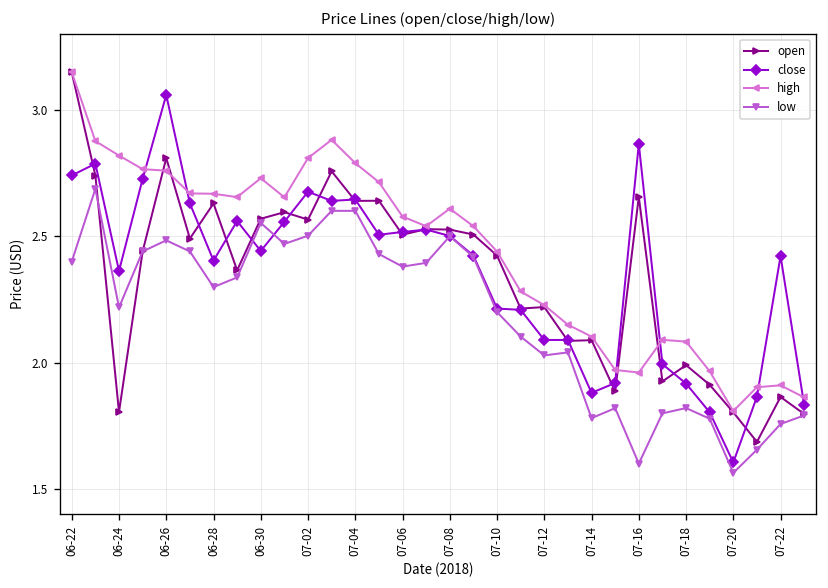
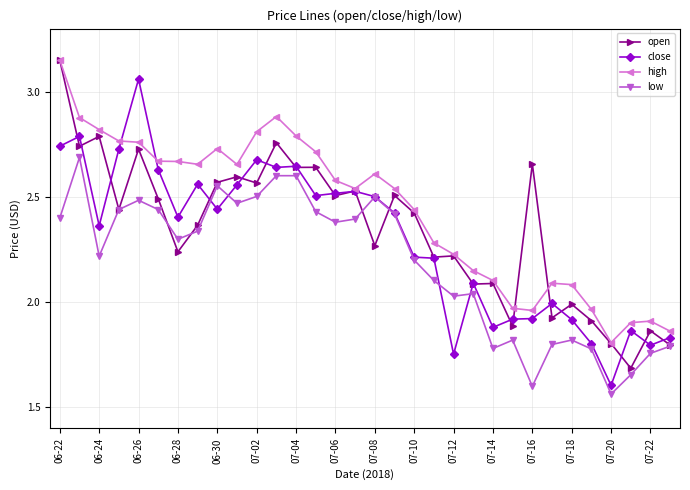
open, 06-24: 1.80 -> 2.79
open, 06-26: 2.81 -> 2.73
open, 06-28: 2.63 -> 2.24
open, 07-08: 2.53 -> 2.27
close, 07-12: 2.09 -> 1.75
close, 07-16: 2.87 -> 1.92
close, 07-22: 2.42 -> 1.80
